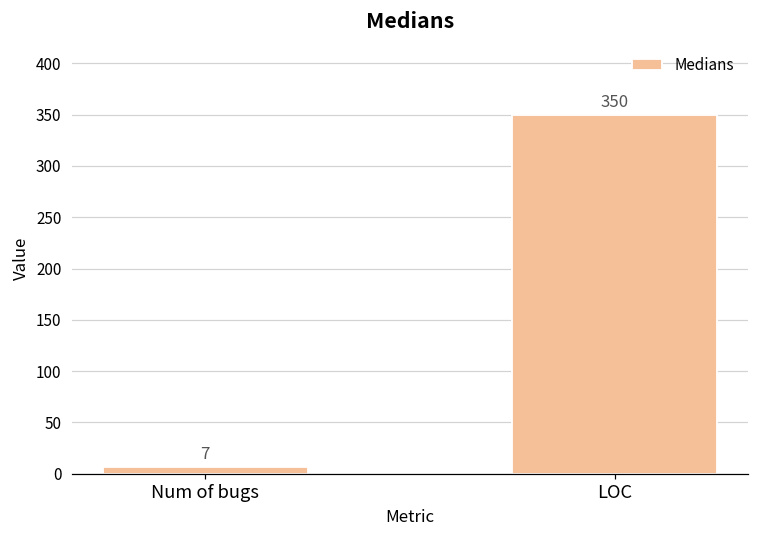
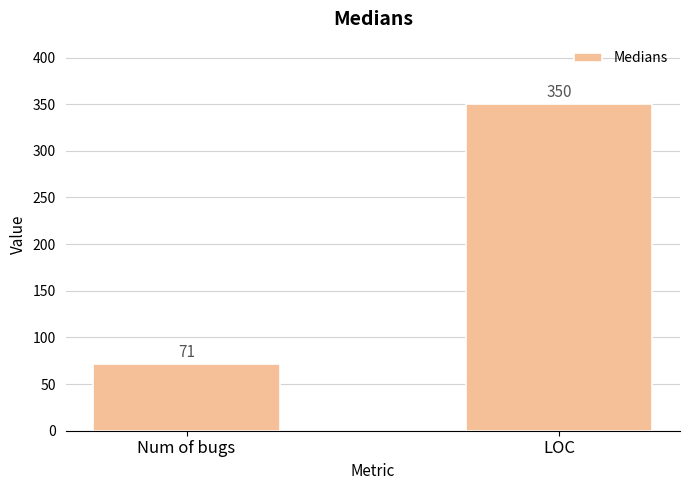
Num of bugs: 7 -> 71
